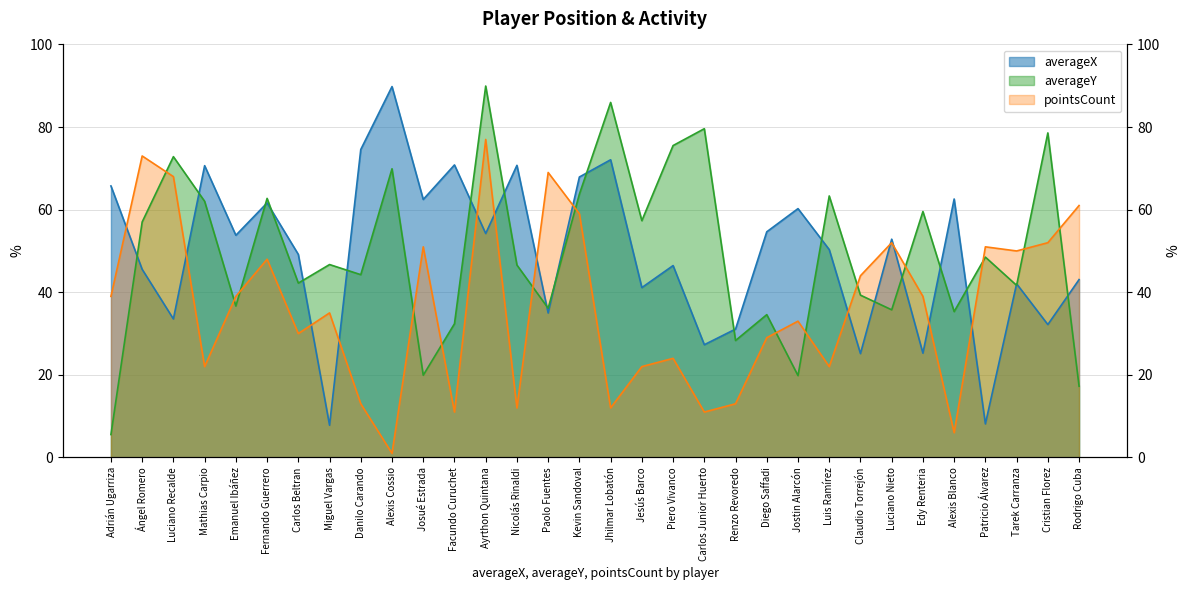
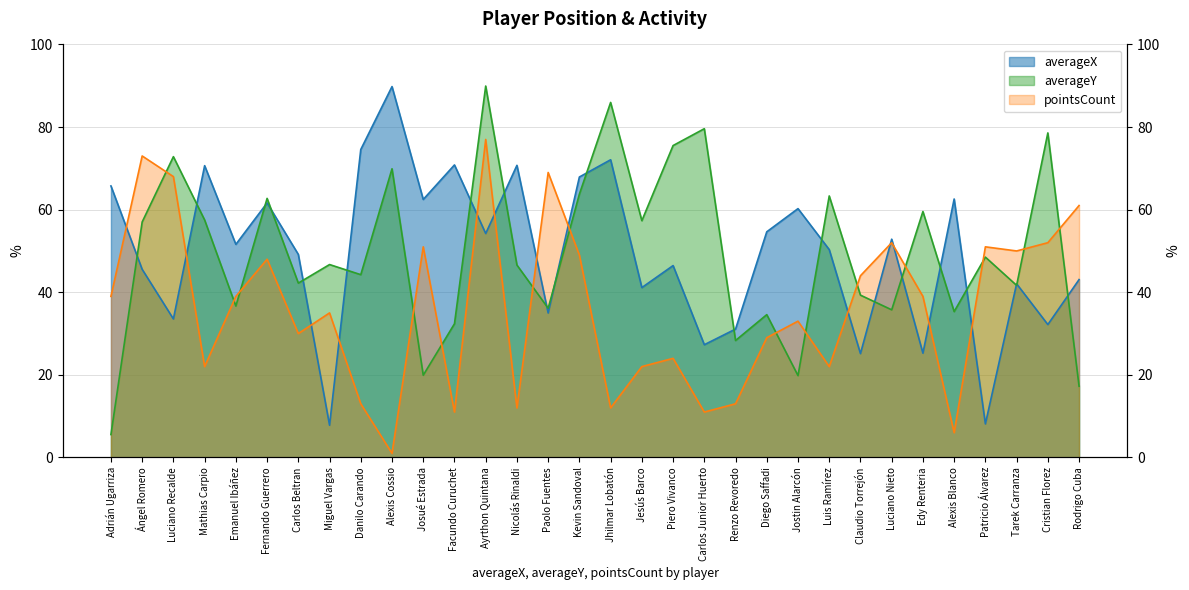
averageY, Mathias Carpio: 62 -> 58
averageX, Emanuel Ibáñez: 54 -> 52
pointsCount, Kevin Sandoval: 59 -> 49
